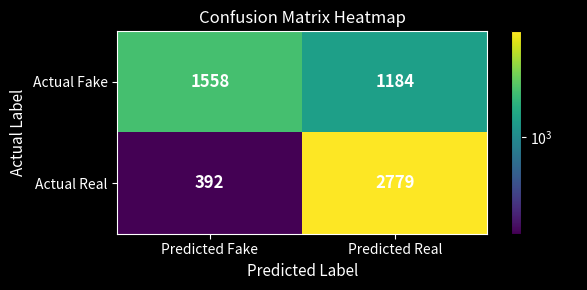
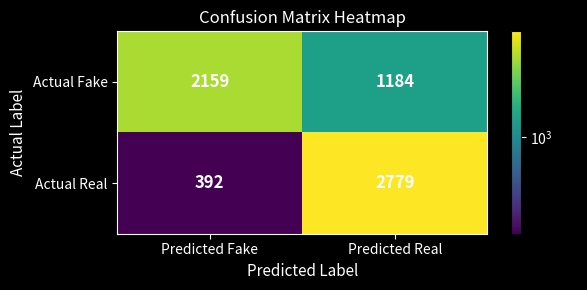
Actual Fake, Predicted Fake: 1558 -> 2159
